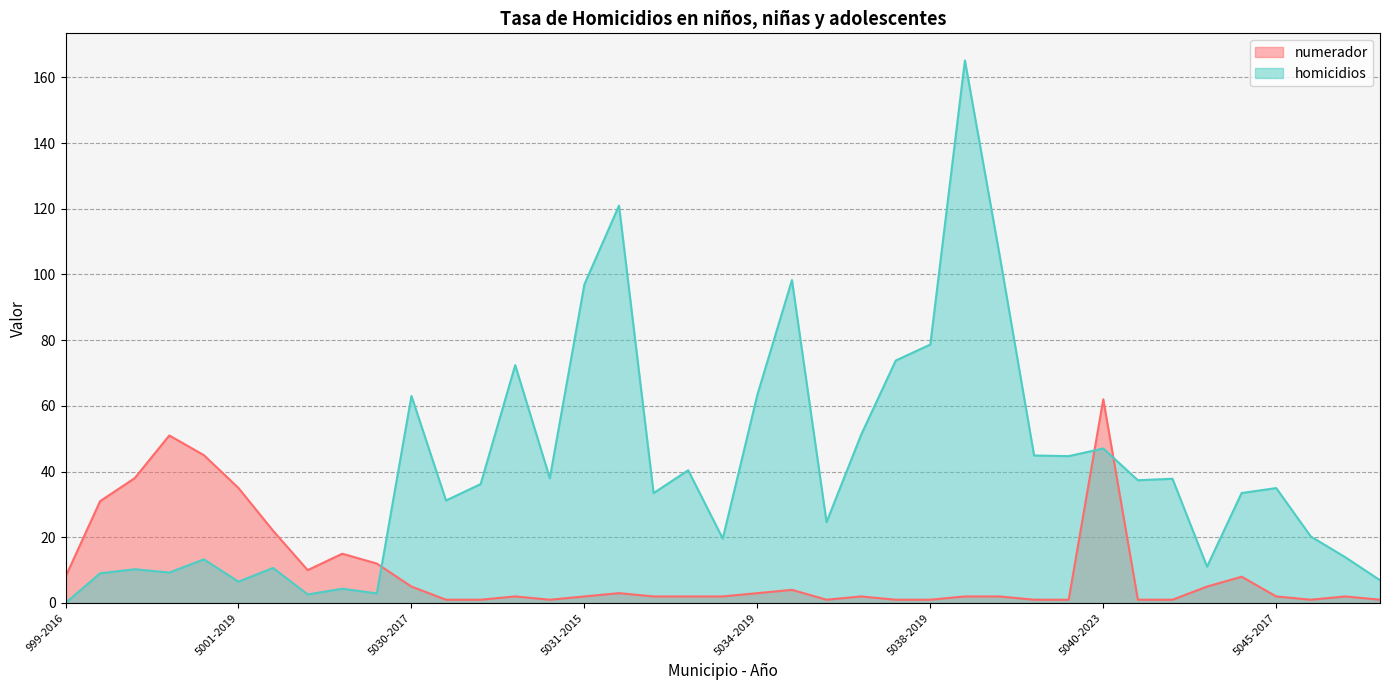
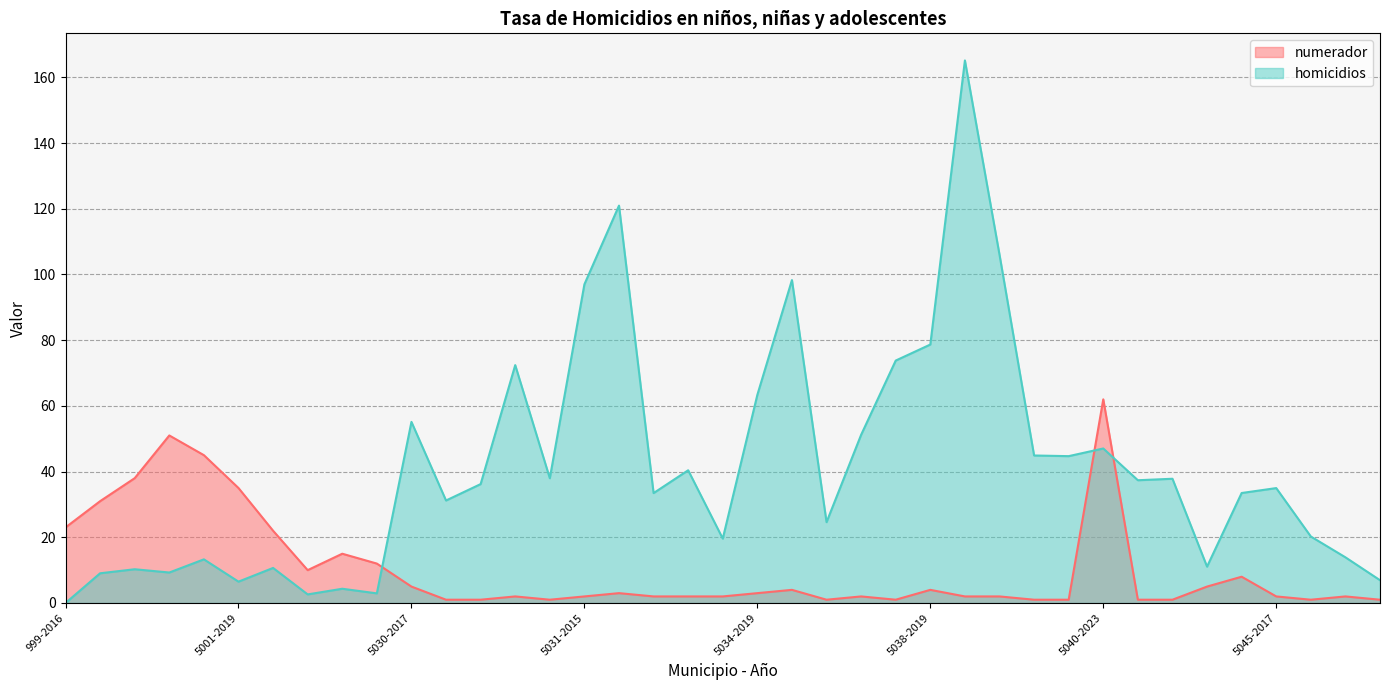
numerador, 999-2016: 8 -> 23
homicidios, 5030-2017: 63 -> 55
numerador, 5038-2019: 1 -> 4
